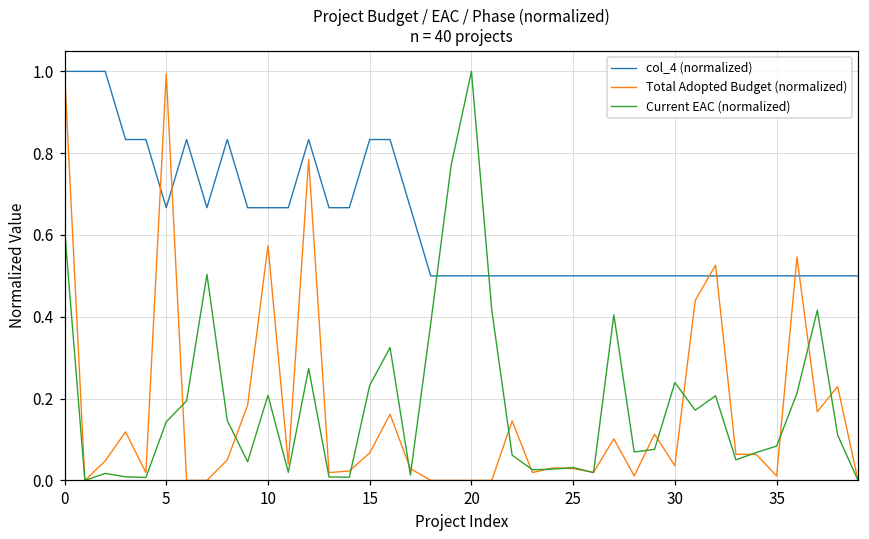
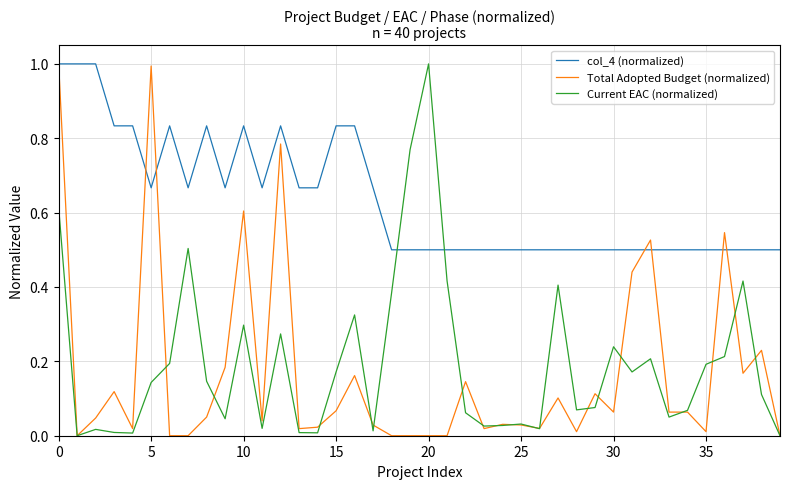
col_4 (normalized), 10: 0.67 -> 0.83
Total Adopted Budget (normalized), 10: 0.57 -> 0.60
Current EAC (normalized), 10: 0.21 -> 0.30
Current EAC (normalized), 15: 0.23 -> 0.17
Total Adopted Budget (normalized), 30: 0.04 -> 0.06
Current EAC (normalized), 35: 0.08 -> 0.19
